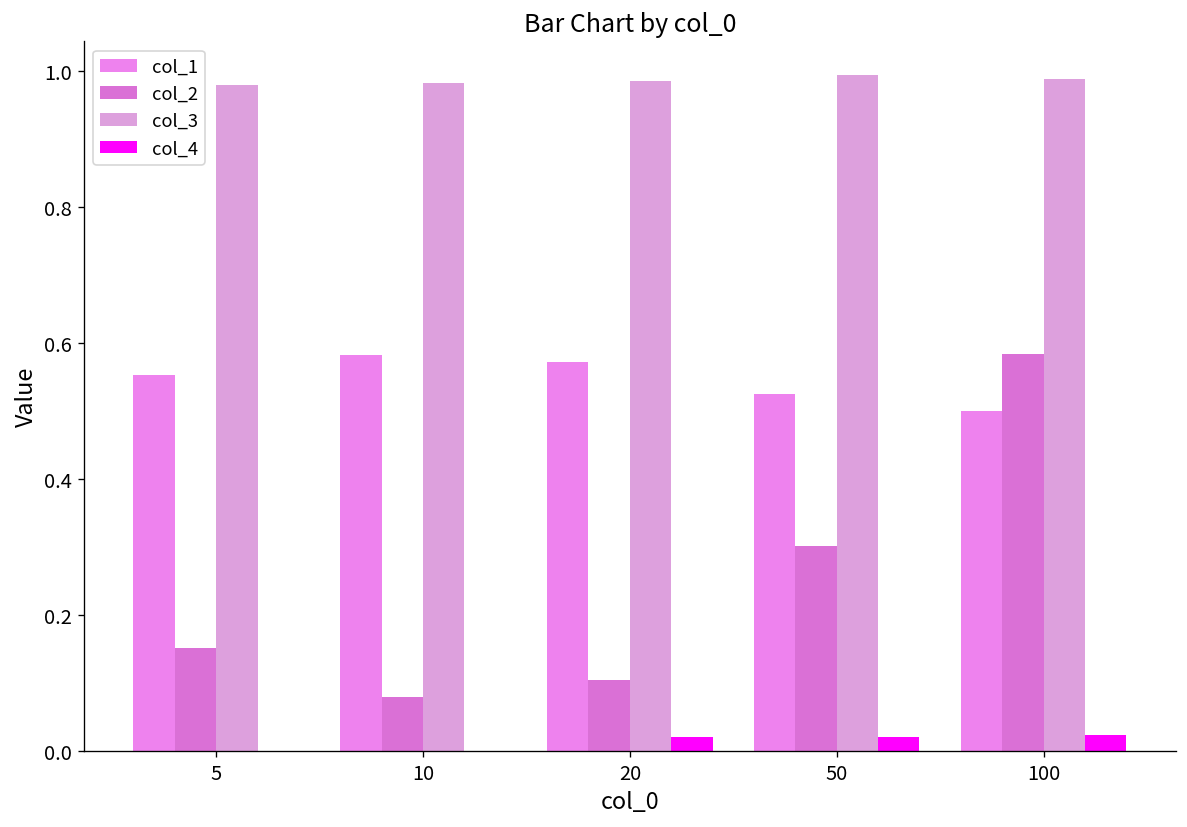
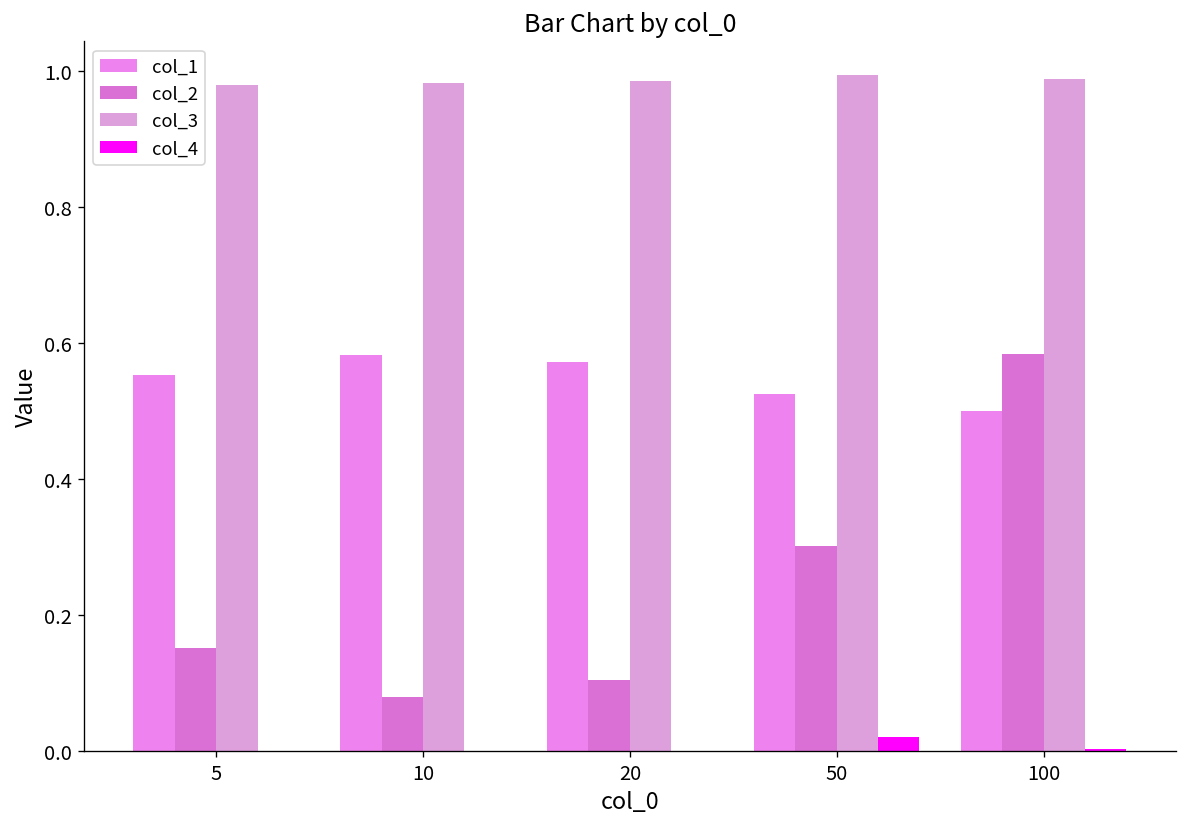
col_4, 20: 0.02 -> 0.00
col_4, 100: 0.02 -> 0.00
